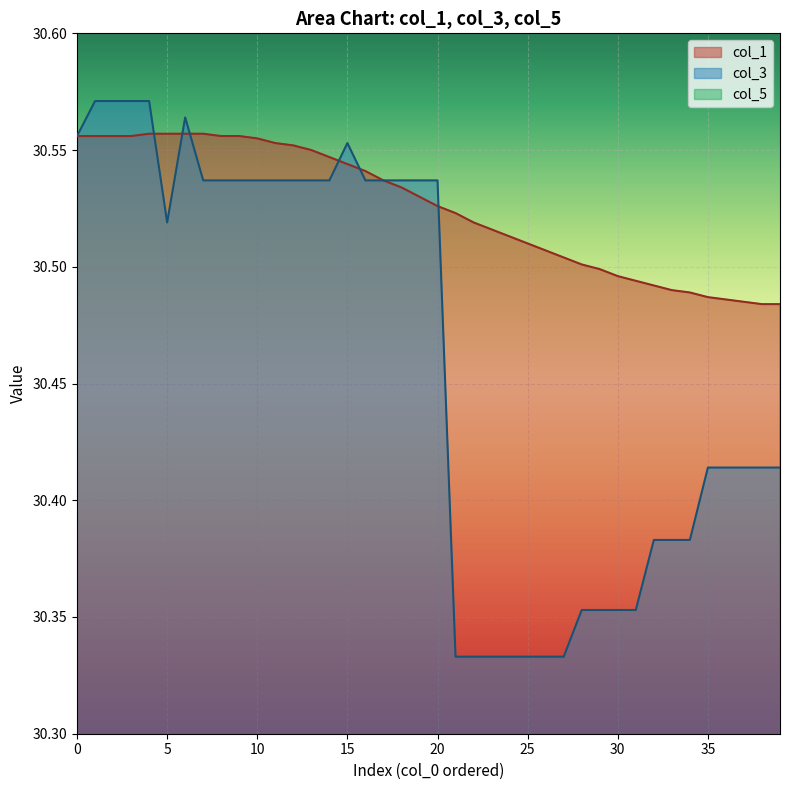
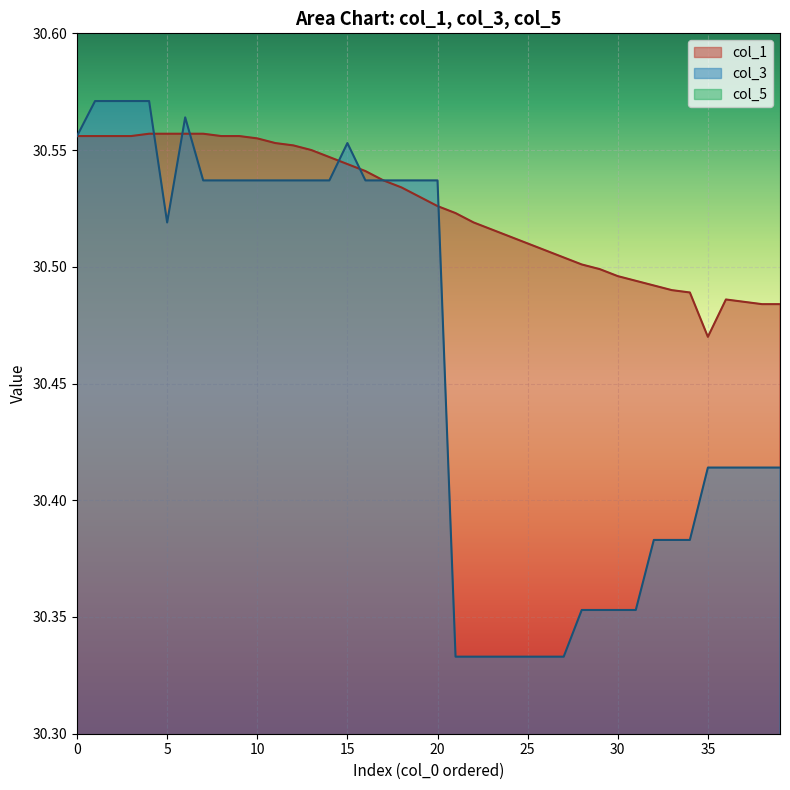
col_1, 35: 30.487 -> 30.470
